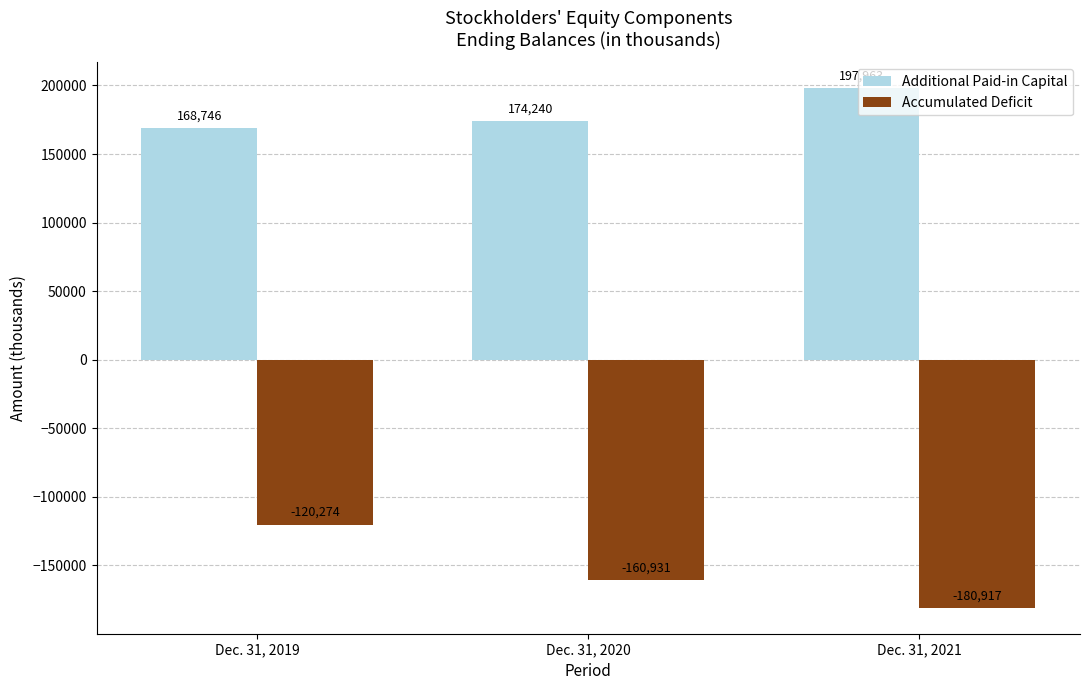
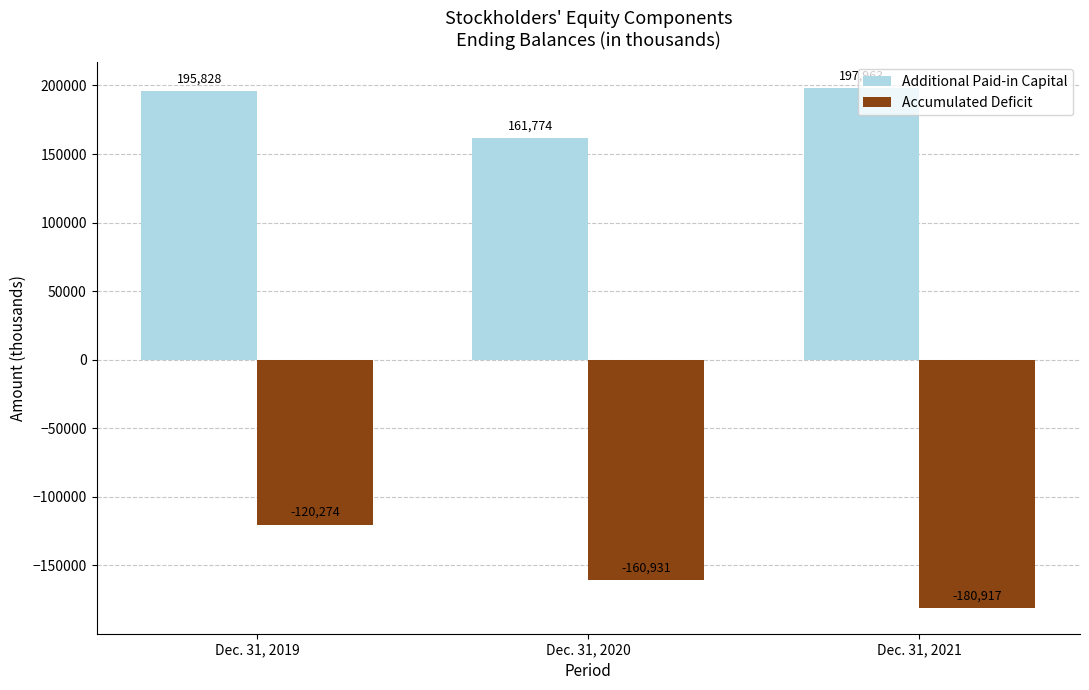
Additional Paid-in Capital, Dec. 31, 2019: 168,746 -> 195,828
Additional Paid-in Capital, Dec. 31, 2020: 174,240 -> 161,774
